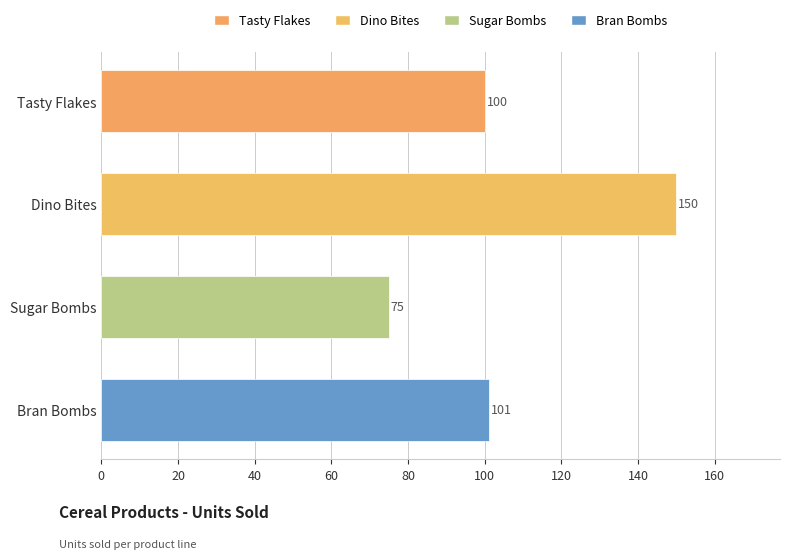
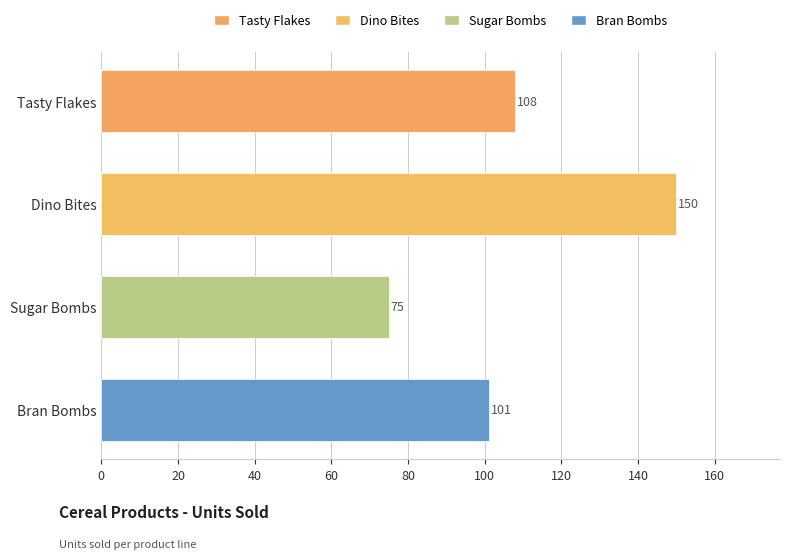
Tasty Flakes: 100 -> 108
